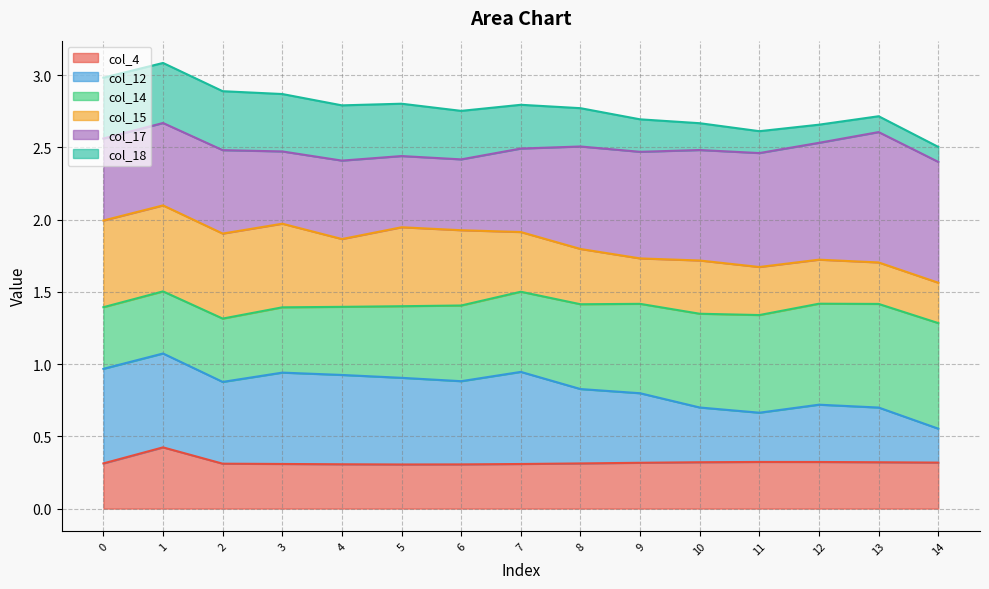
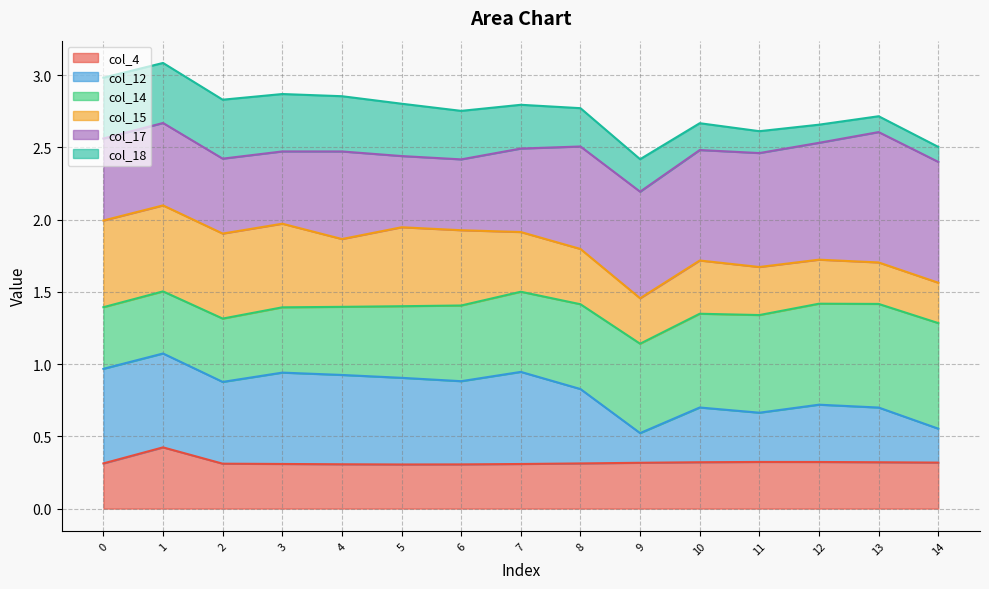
col_17, 2: 0.58 -> 0.52
col_17, 4: 0.54 -> 0.61
col_12, 9: 0.48 -> 0.21
